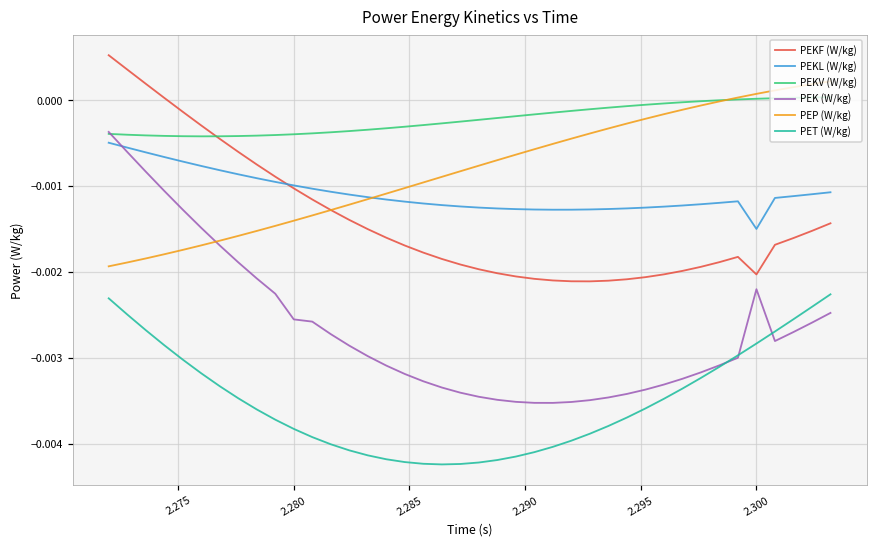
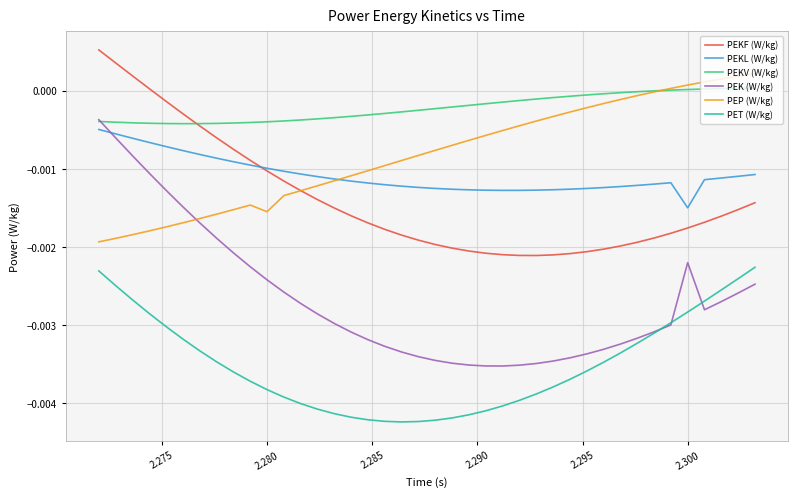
PEK (W/kg), 2.280: -0.0026 -> -0.0024
PEP (W/kg), 2.280: -0.0014 -> -0.0015
PEKF (W/kg), 2.300: -0.0020 -> -0.0018
